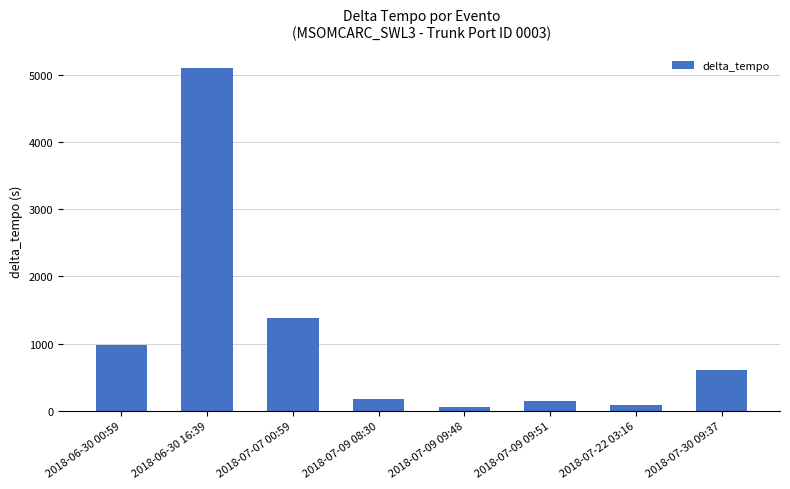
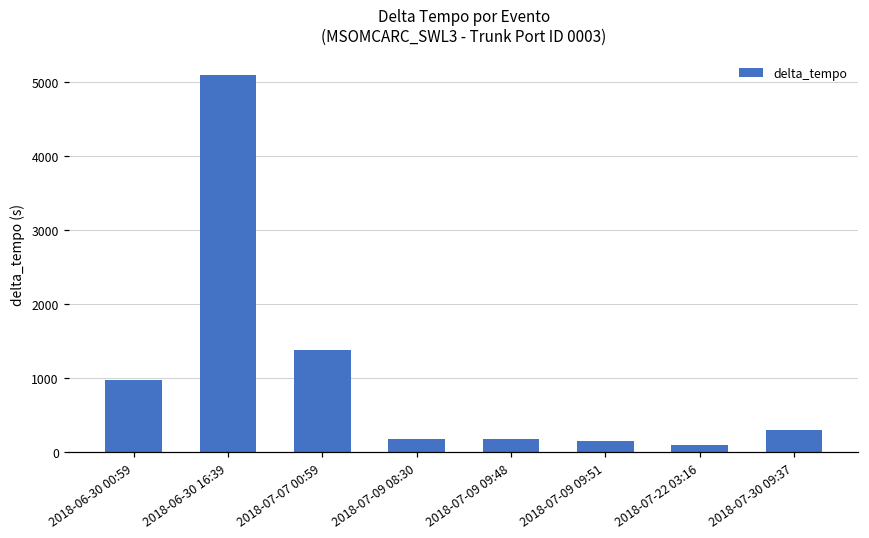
2018-07-09 09:48: 100 -> 200
2018-07-30 09:37: 600 -> 300
